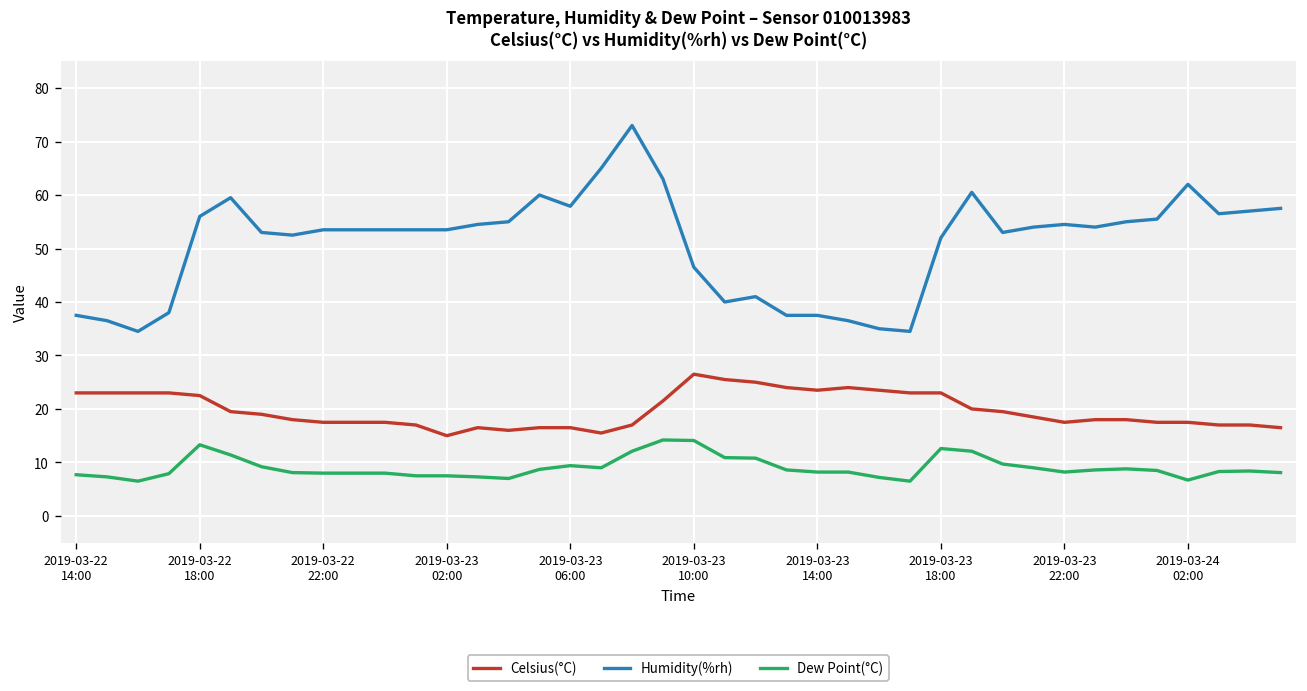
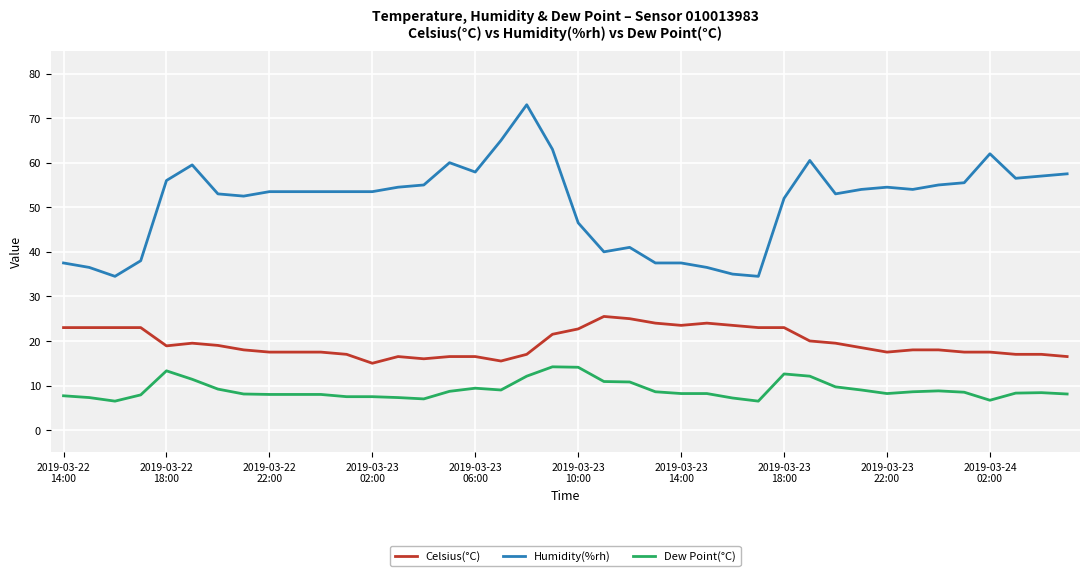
Celsius(°C), 2019-03-22 18:00: 23 -> 19
Celsius(°C), 2019-03-23 10:00: 27 -> 23
